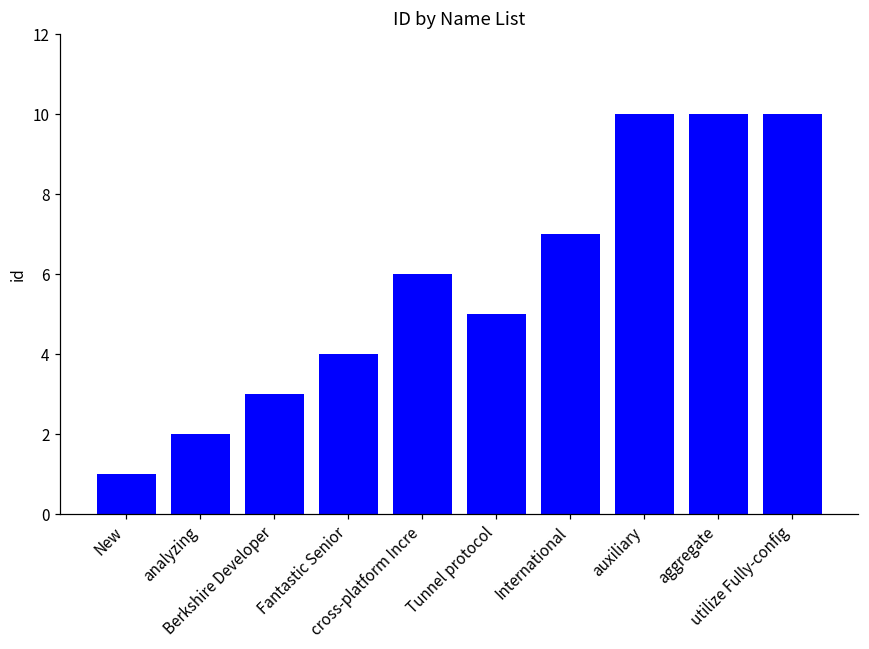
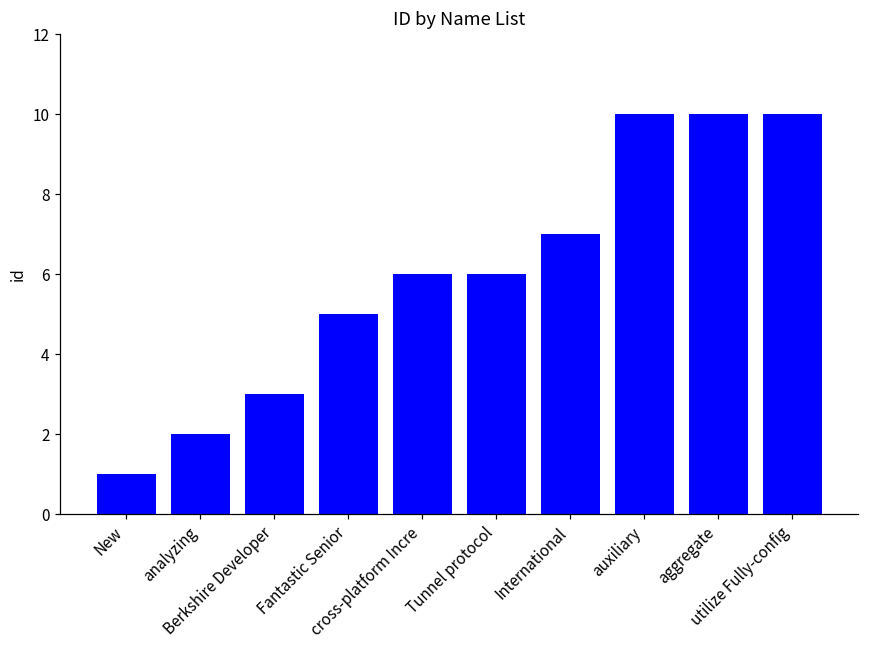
Fantastic Senior: 4 -> 5
Tunnel protocol: 5 -> 6
